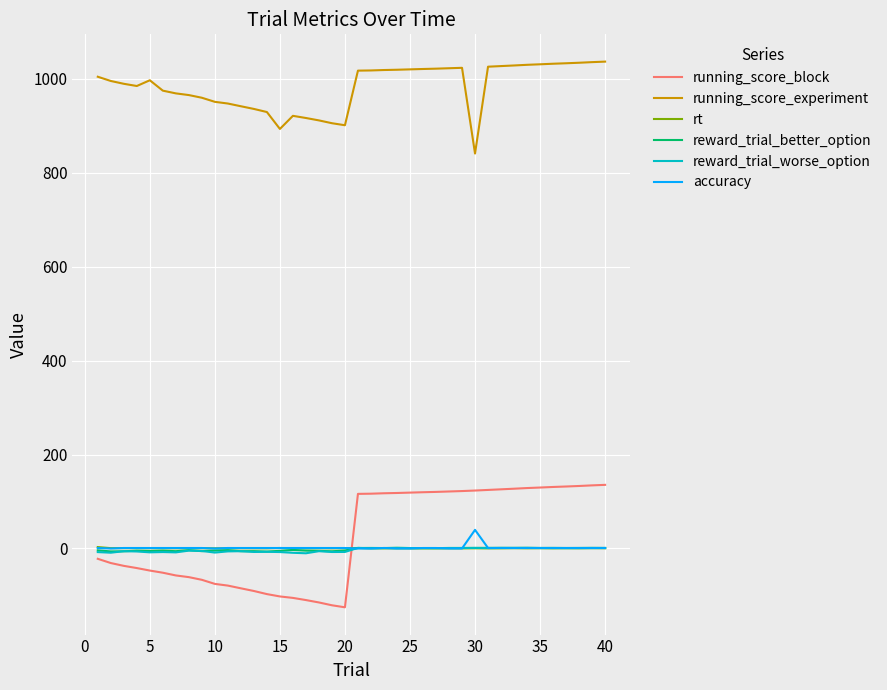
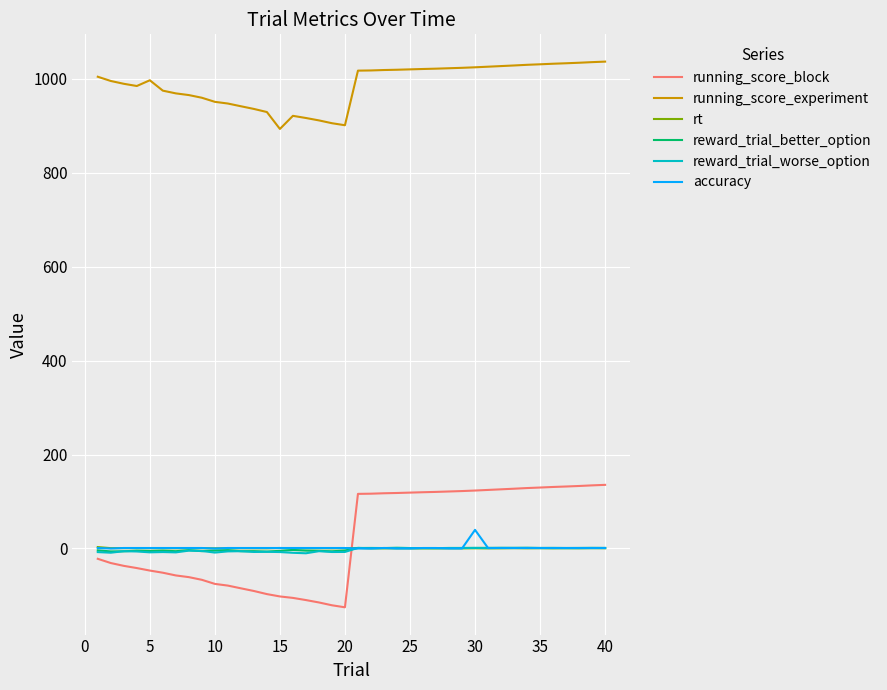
running_score_experiment, 30: 840 -> 1020
